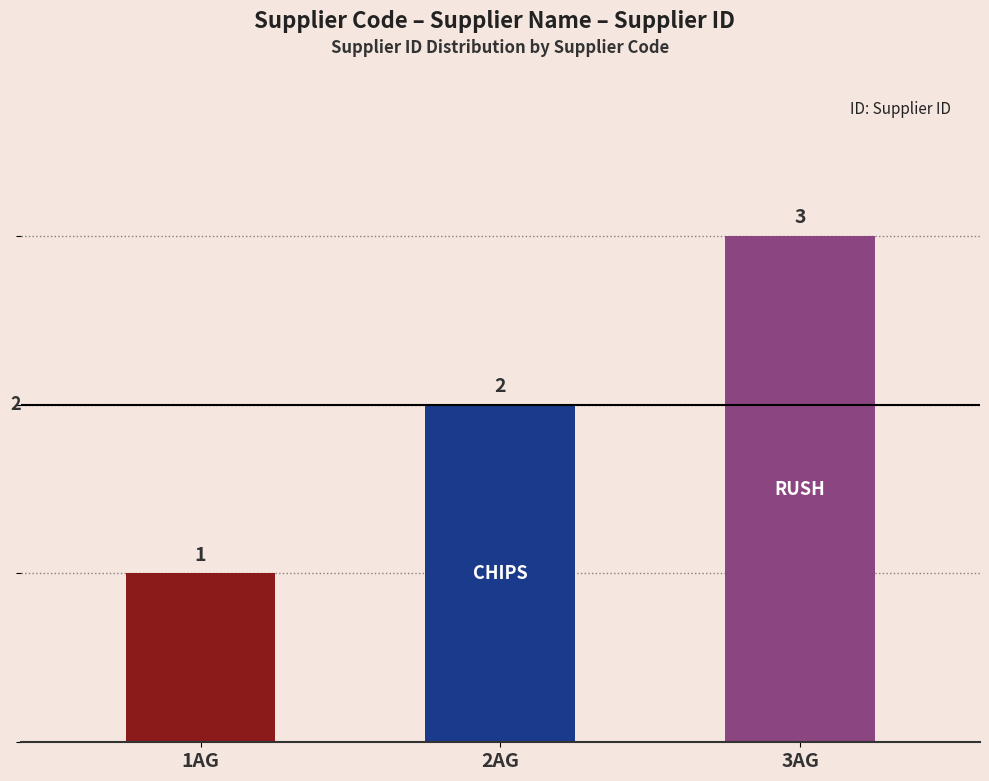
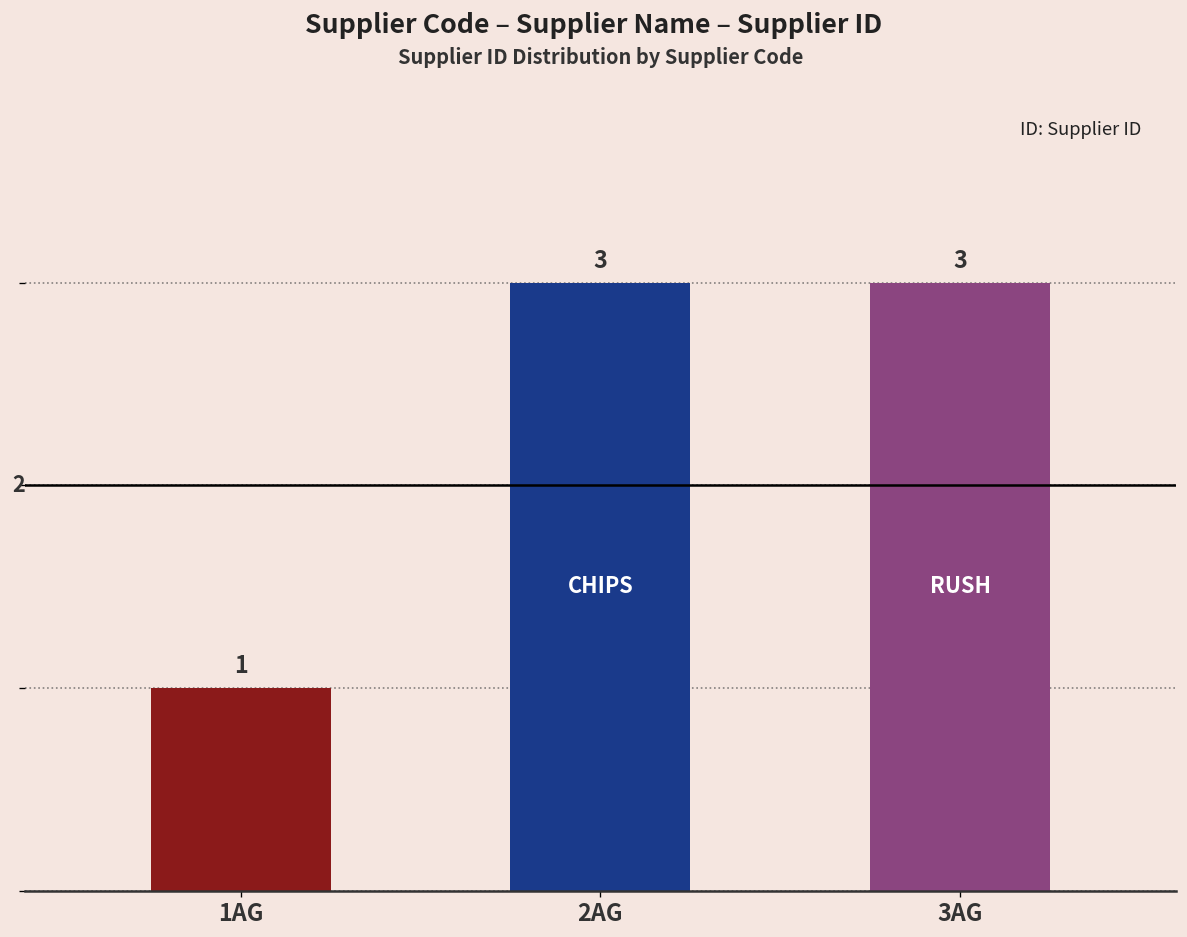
2AG: 2 -> 3
